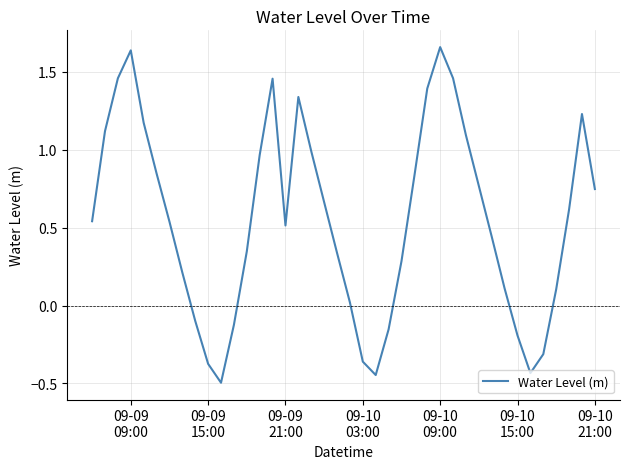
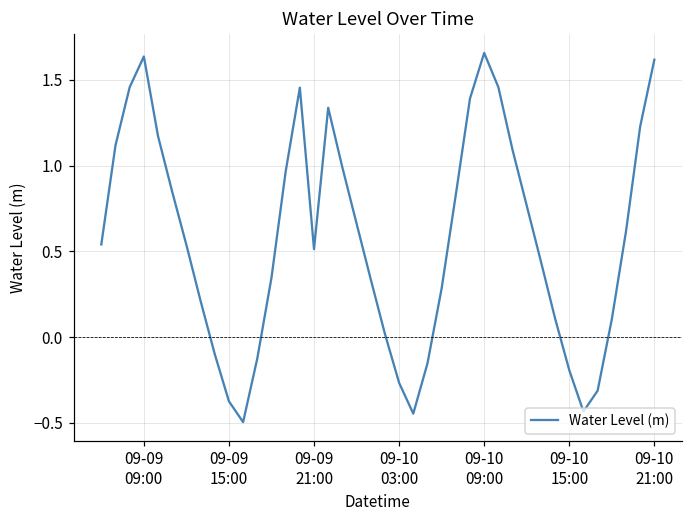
09-10 03:00: -0.36 -> -0.27
09-10 21:00: 0.75 -> 1.62
